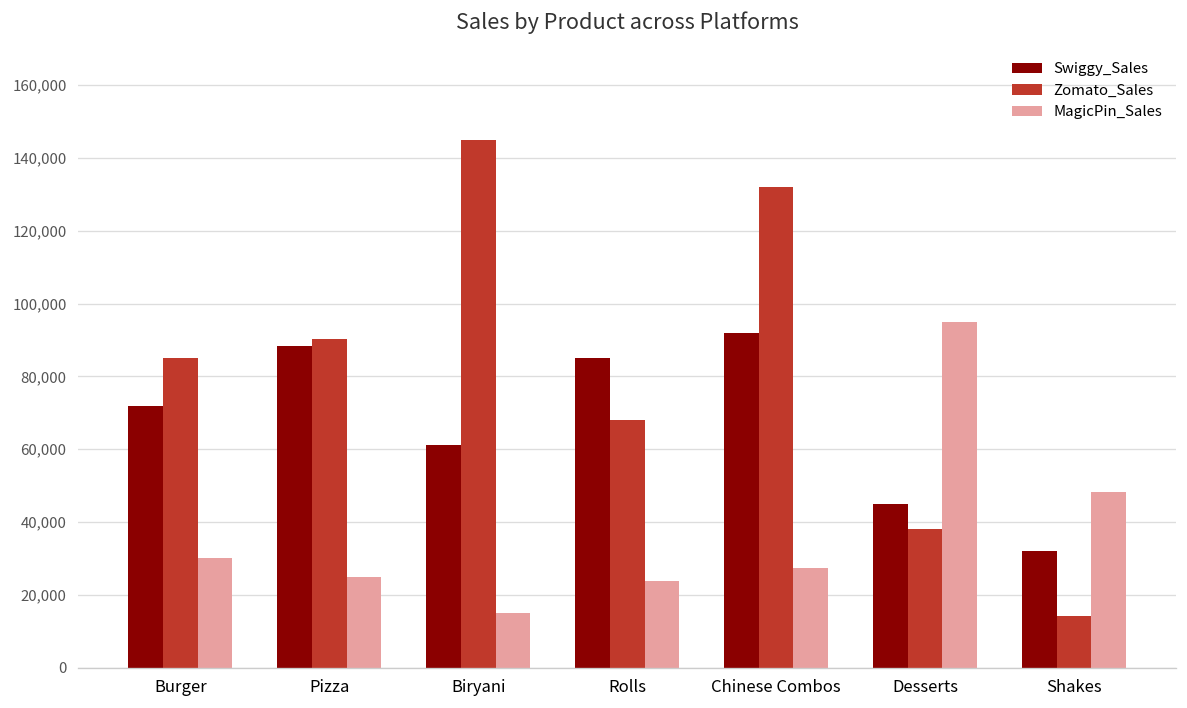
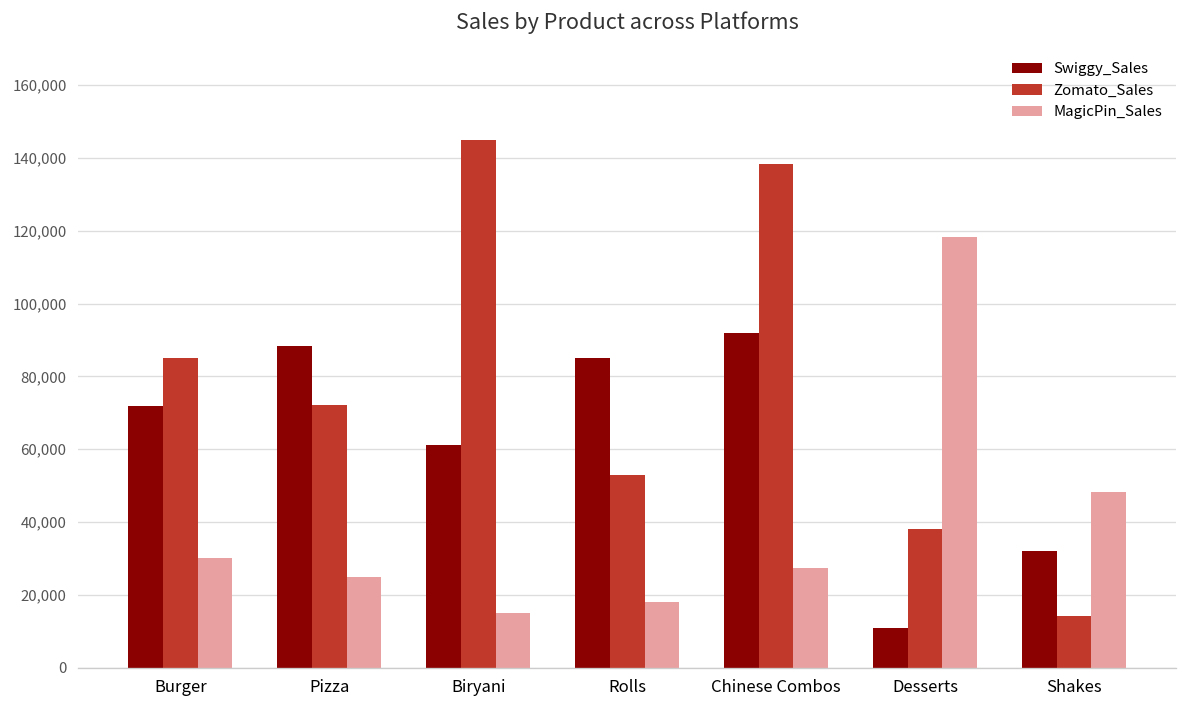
Zomato_Sales, Pizza: 90,000 -> 72,000
Zomato_Sales, Rolls: 68,000 -> 53,000
MagicPin_Sales, Rolls: 24,000 -> 18,000
Zomato_Sales, Chinese Combos: 132,000 -> 138,000
Swiggy_Sales, Desserts: 45,000 -> 11,000
MagicPin_Sales, Desserts: 95,000 -> 118,000
